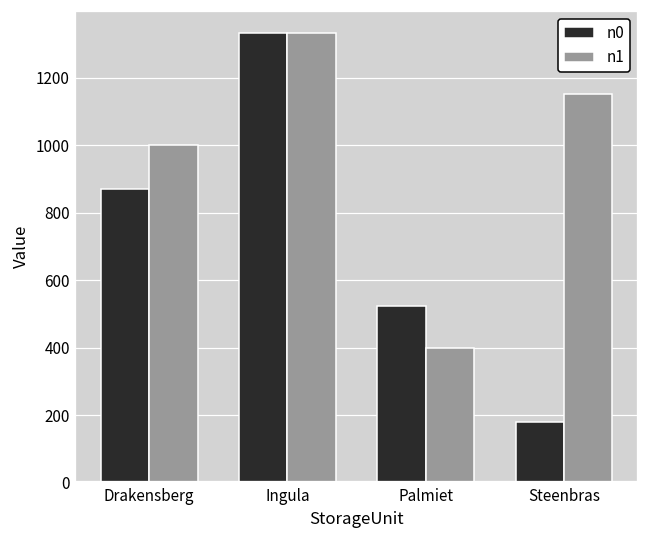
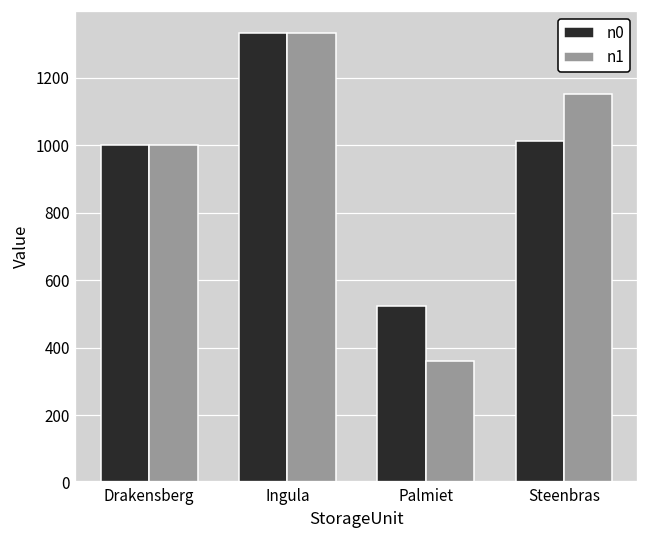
n0, Drakensberg: 870 -> 1000
n1, Palmiet: 400 -> 360
n0, Steenbras: 180 -> 1010
